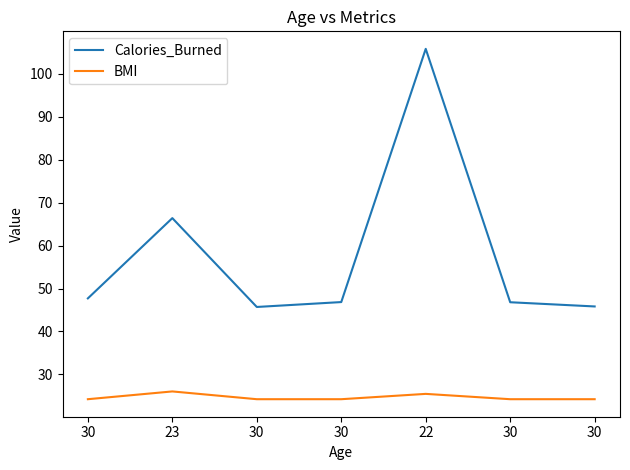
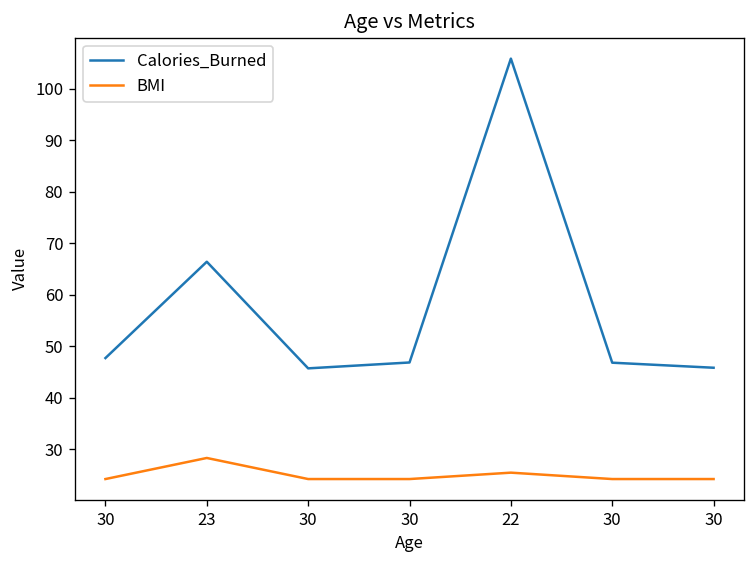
BMI, 23: 26 -> 28
